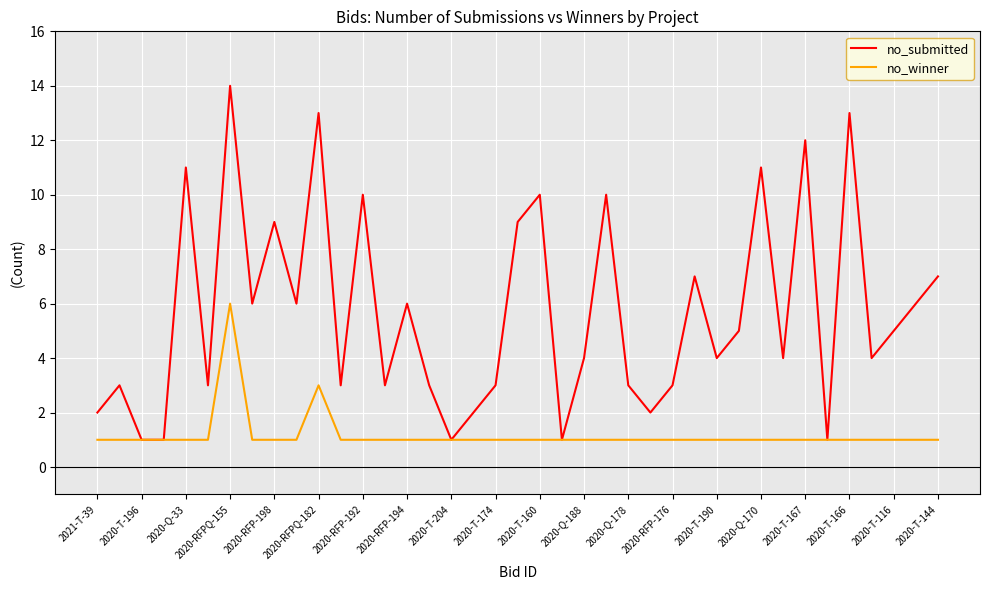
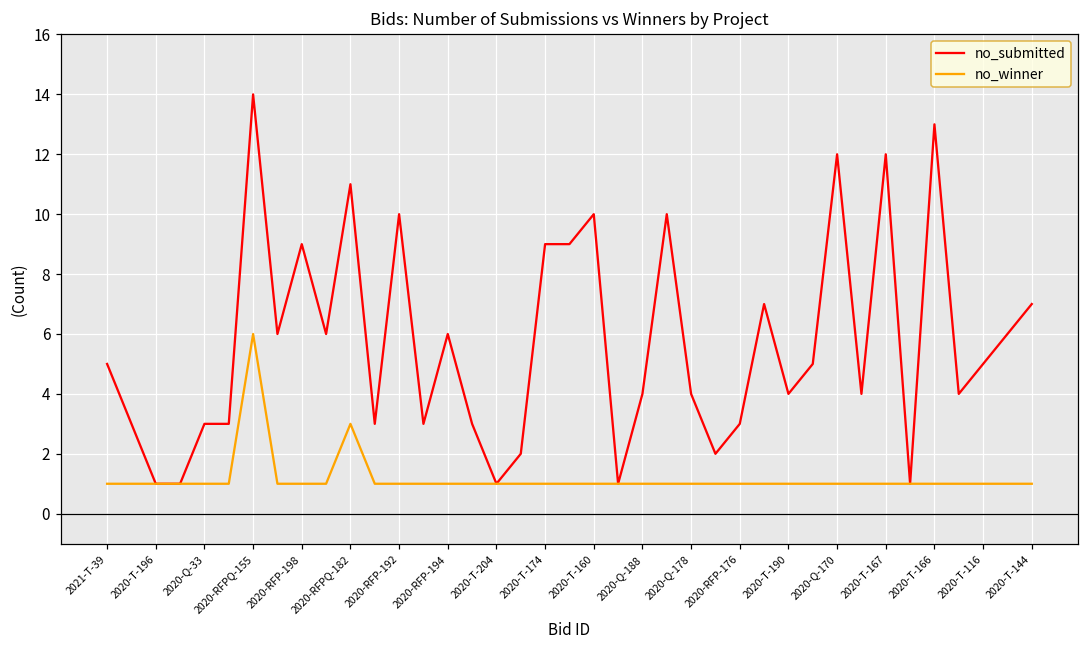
no_submitted, 2021-T-39: 2 -> 5
no_submitted, 2020-Q-33: 11 -> 3
no_submitted, 2020-RFPQ-182: 13 -> 11
no_submitted, 2020-T-174: 3 -> 9
no_submitted, 2020-Q-178: 3 -> 4
no_submitted, 2020-Q-170: 11 -> 12
